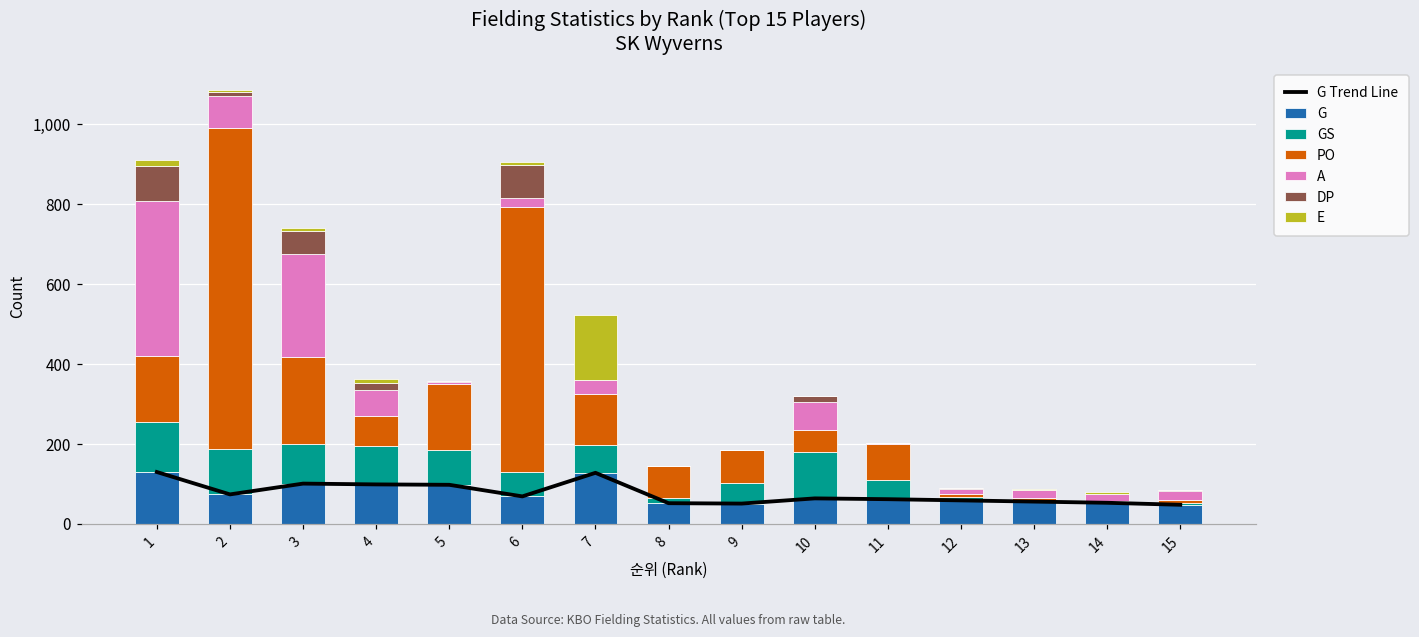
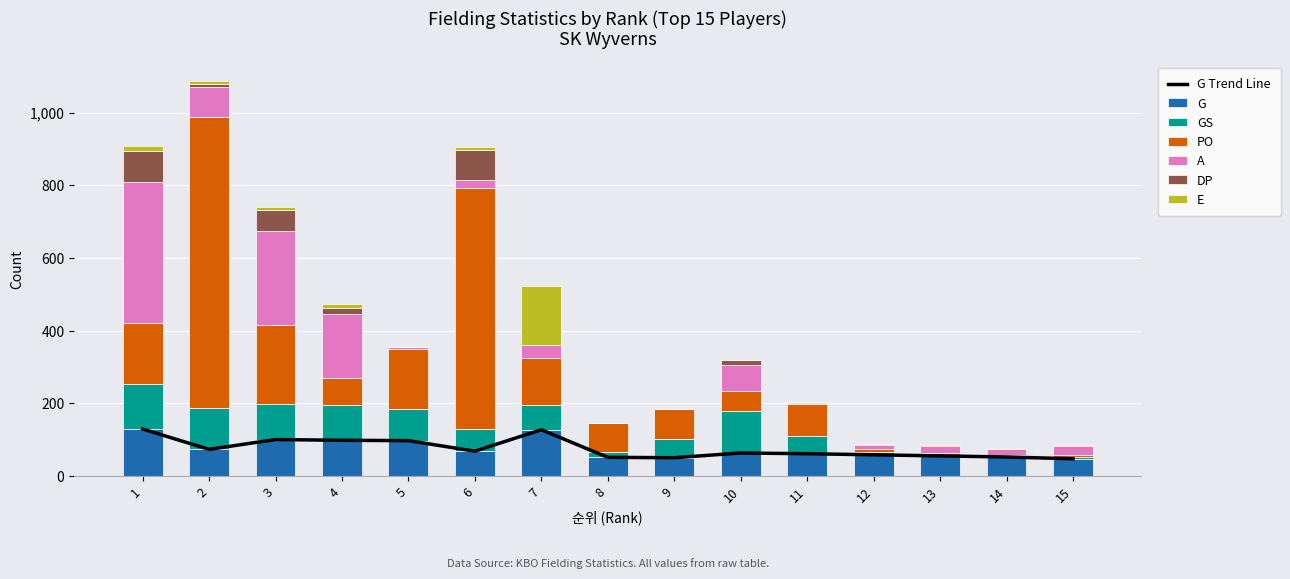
A, 4: 70 -> 180
